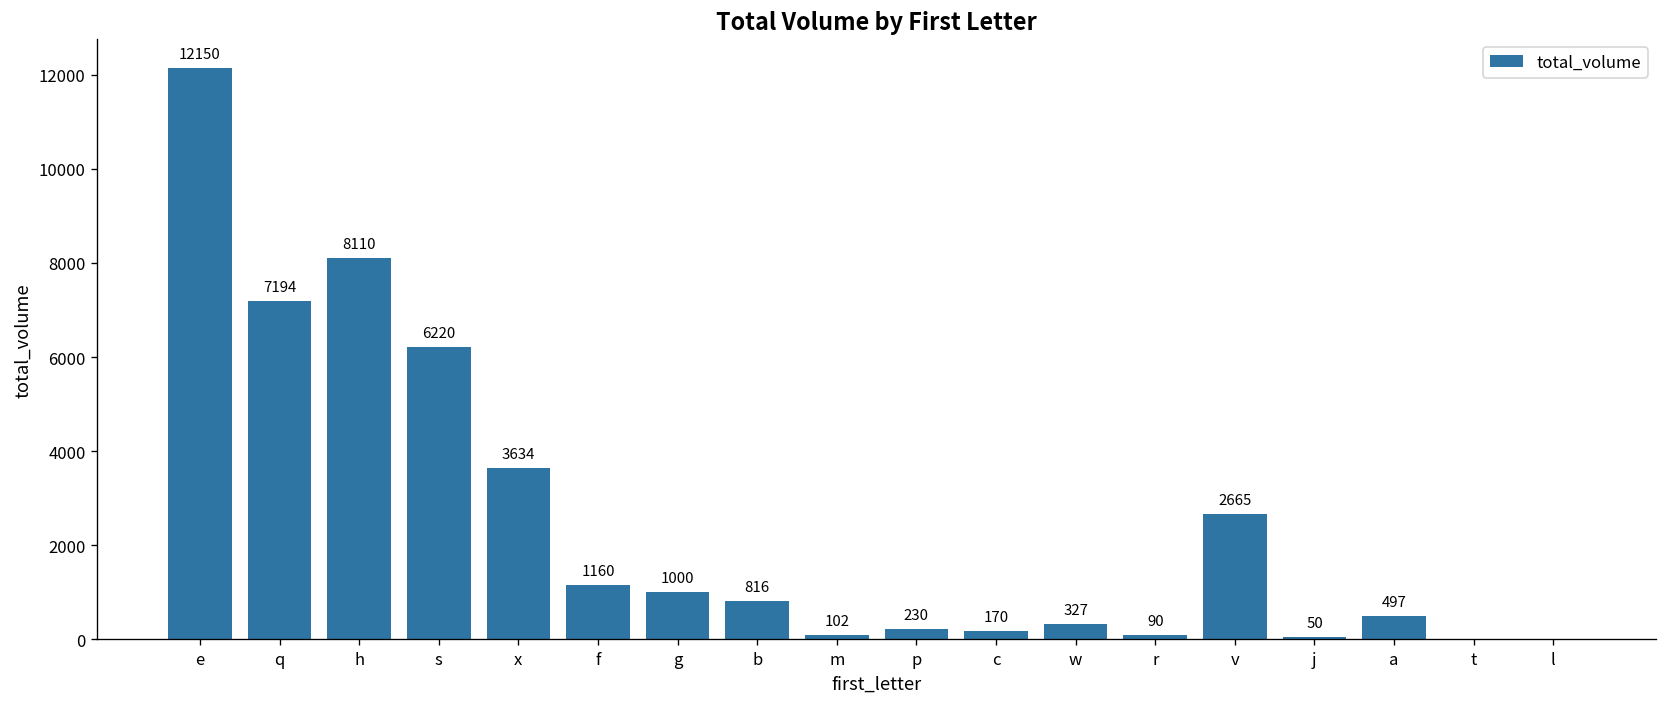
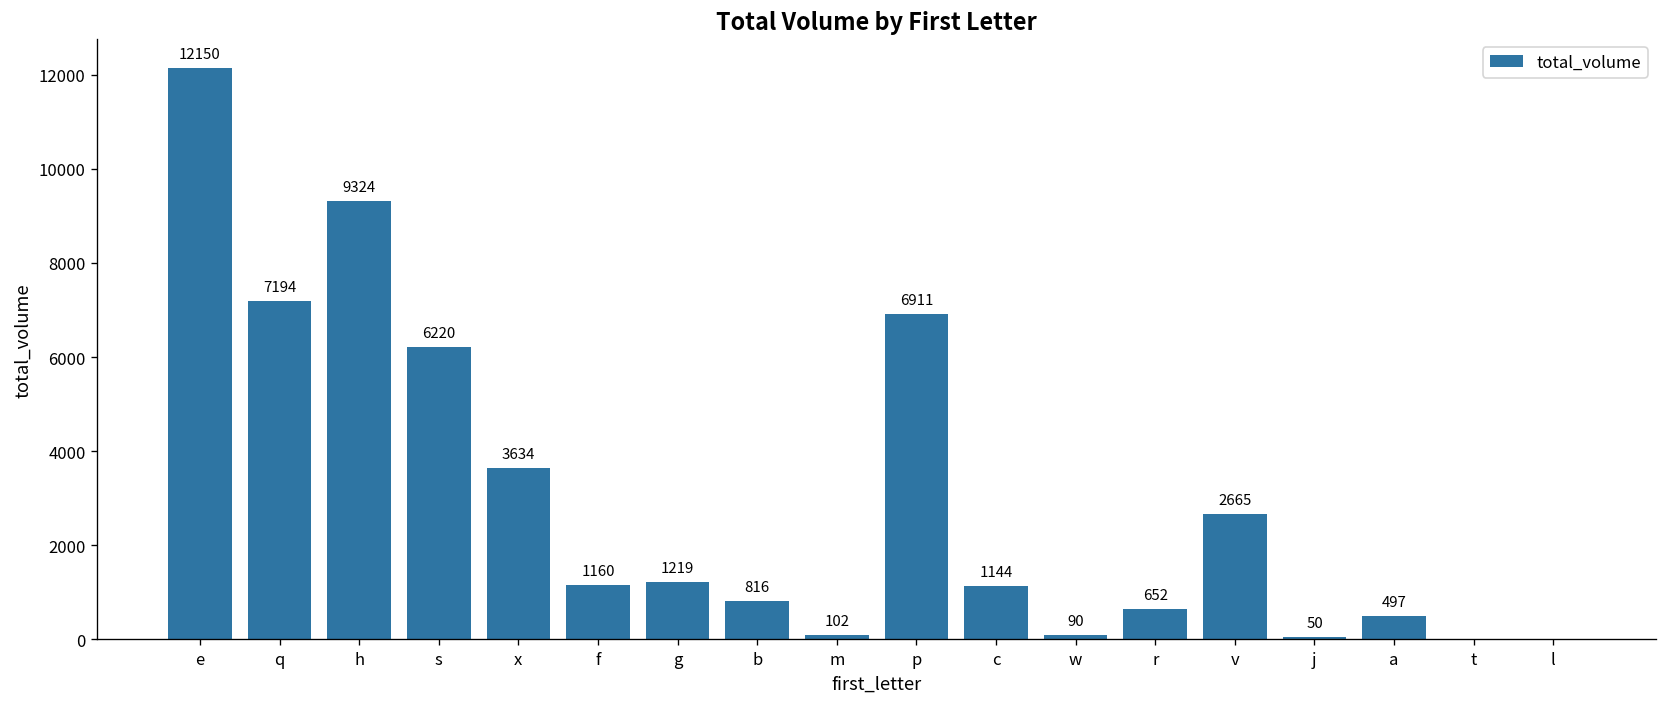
h: 8110 -> 9324
g: 1000 -> 1219
p: 230 -> 6911
c: 170 -> 1144
w: 327 -> 90
r: 90 -> 652
